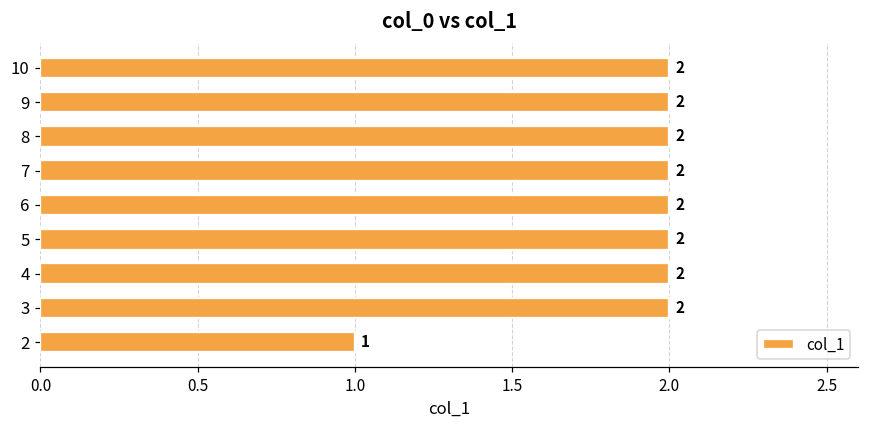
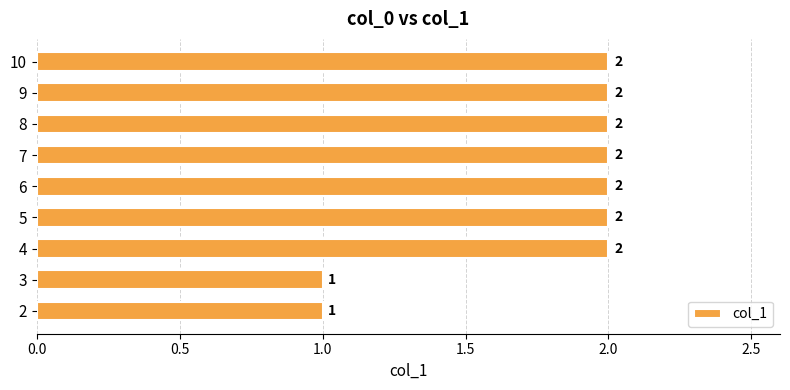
3: 2 -> 1
